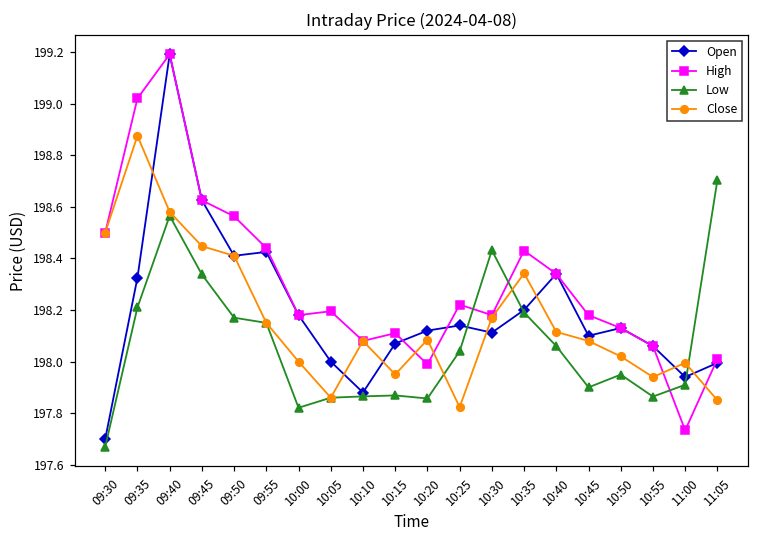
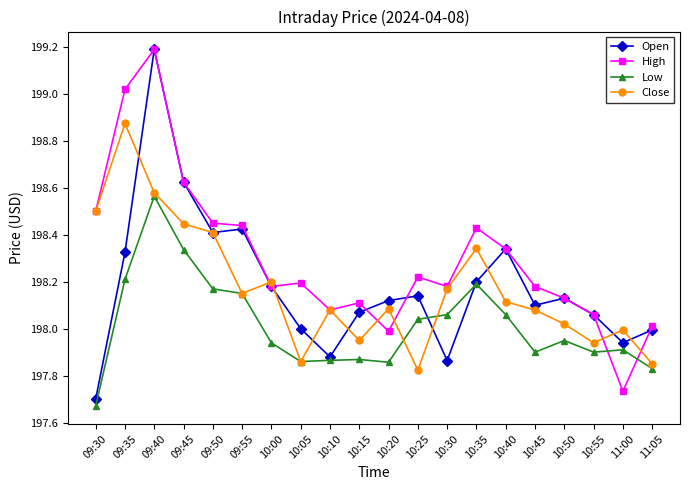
High, 09:50: 198.56 -> 198.45
Low, 10:00: 197.82 -> 197.94
Close, 10:00: 198.0 -> 198.2
Open, 10:30: 198.11 -> 197.86
Low, 10:30: 198.43 -> 198.06
Low, 10:55: 197.86 -> 197.90
Low, 11:05: 198.70 -> 197.83
